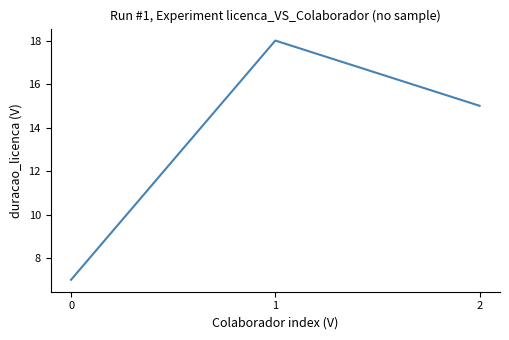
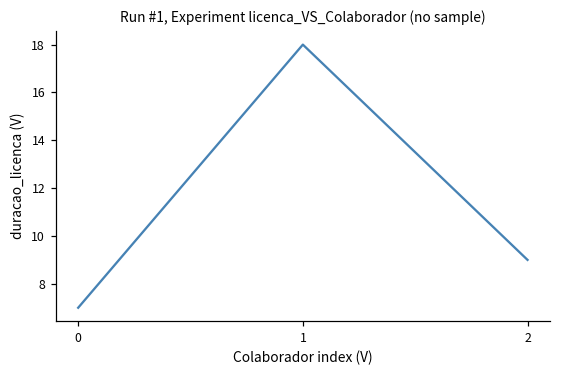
2: 15 -> 9
